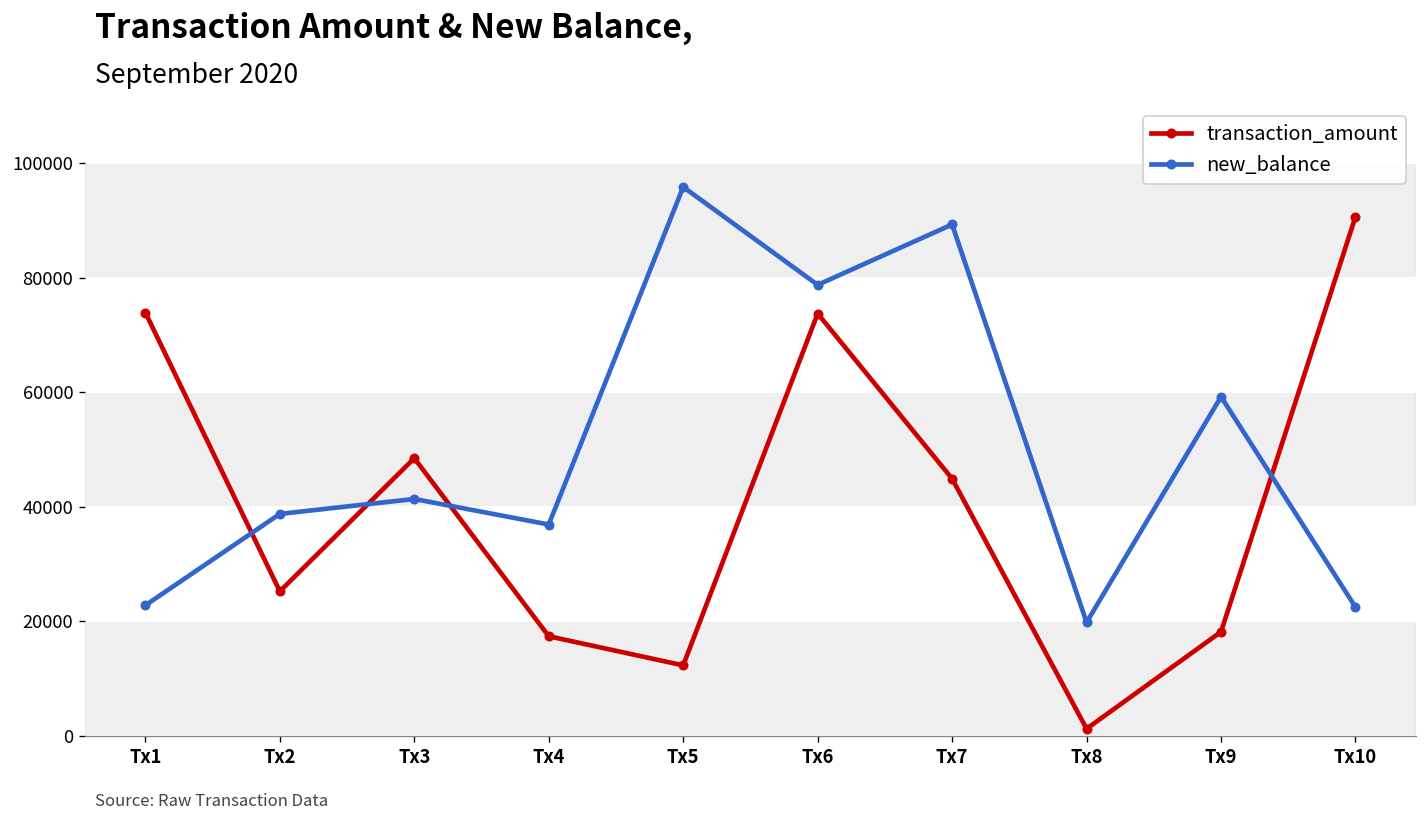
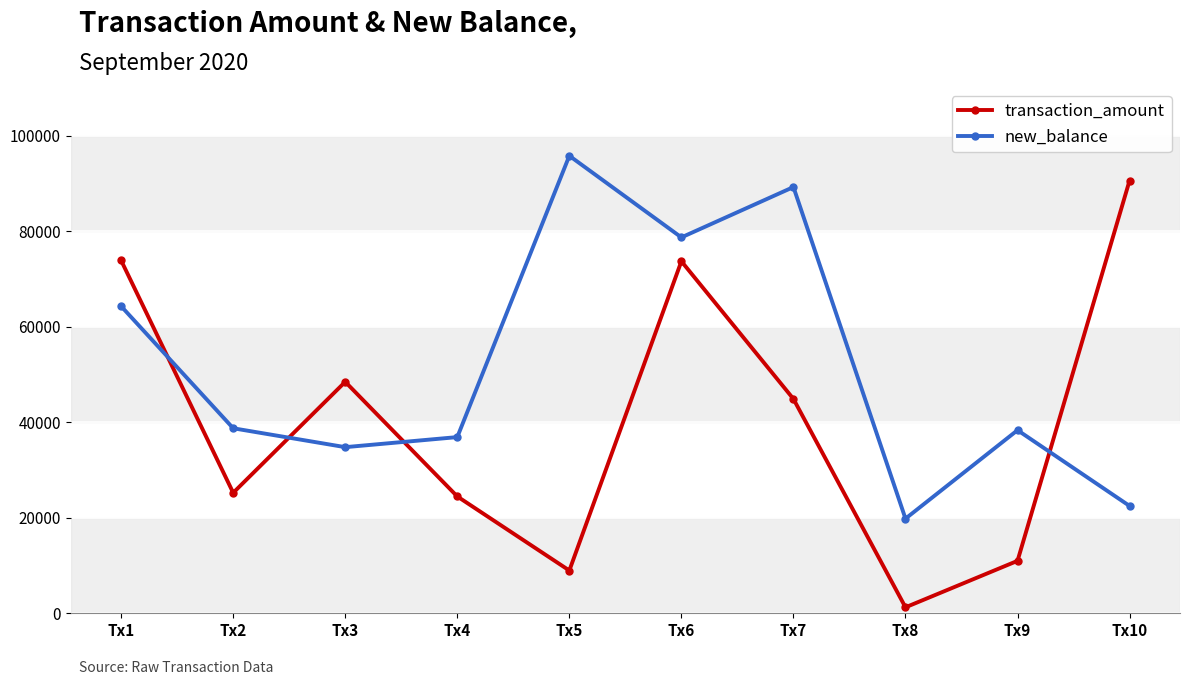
new_balance, Tx1: 23000 -> 64000
new_balance, Tx3: 41000 -> 35000
transaction_amount, Tx4: 17000 -> 24000
transaction_amount, Tx5: 12000 -> 9000
transaction_amount, Tx9: 18000 -> 11000
new_balance, Tx9: 59000 -> 38000
